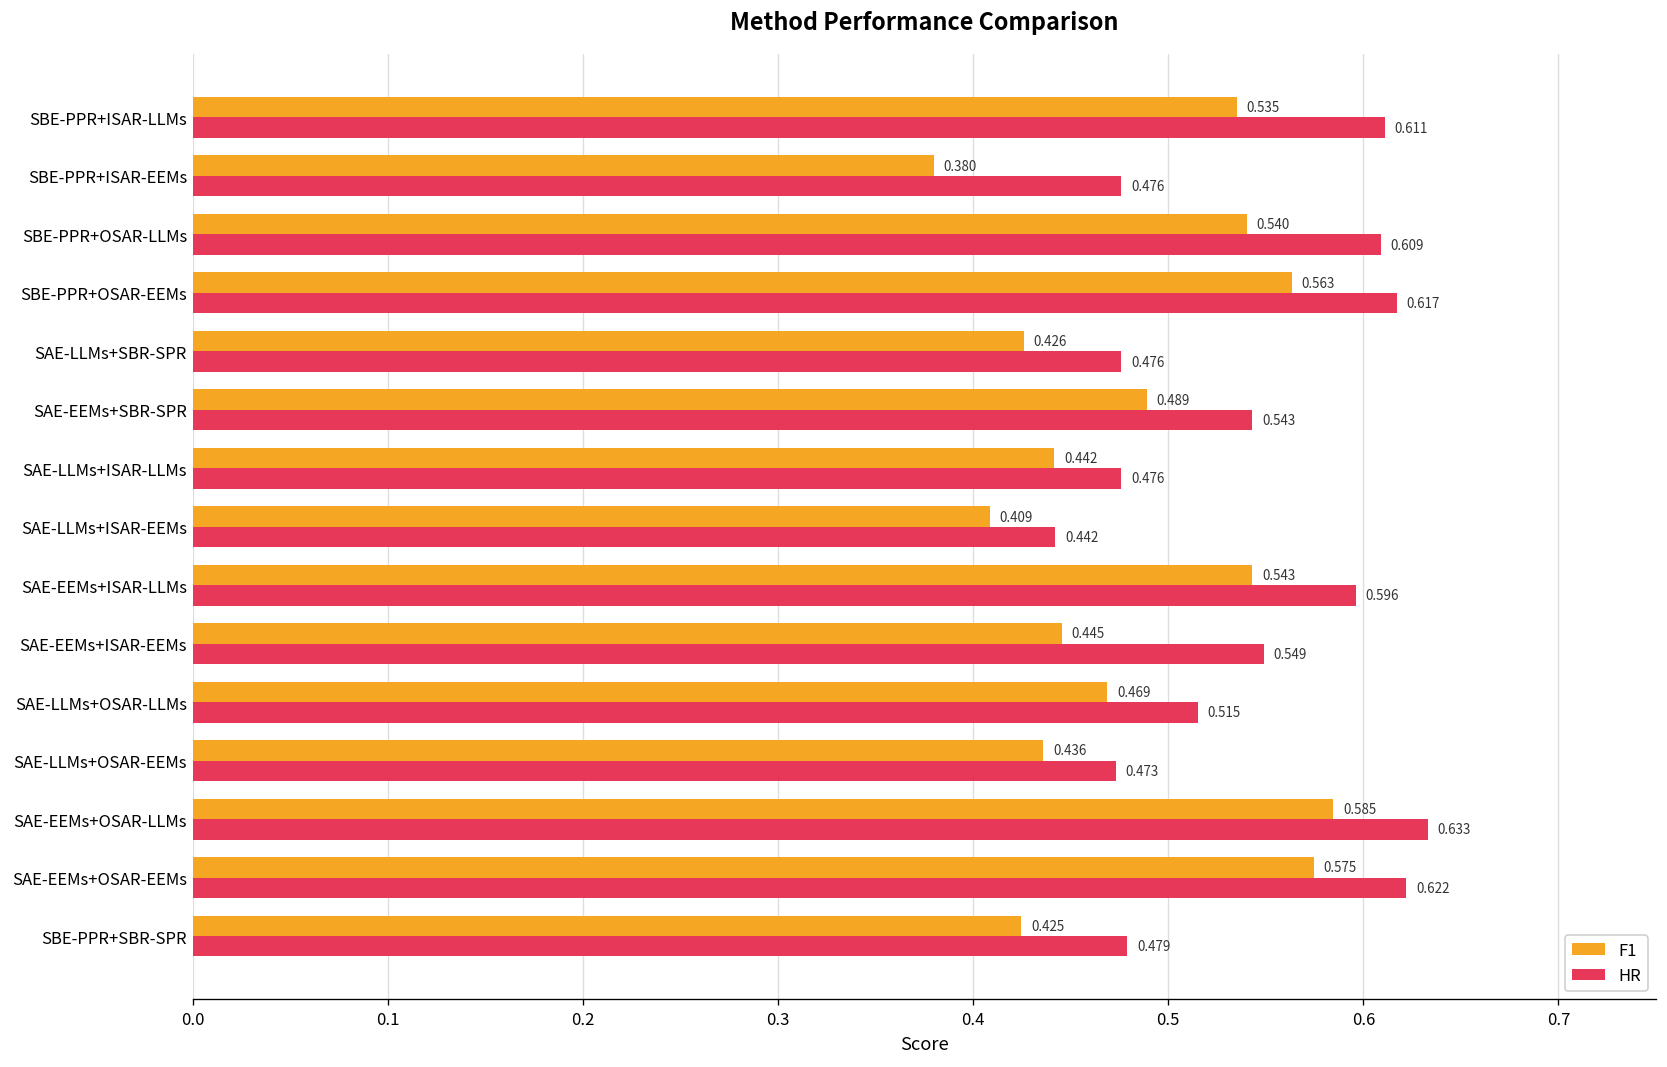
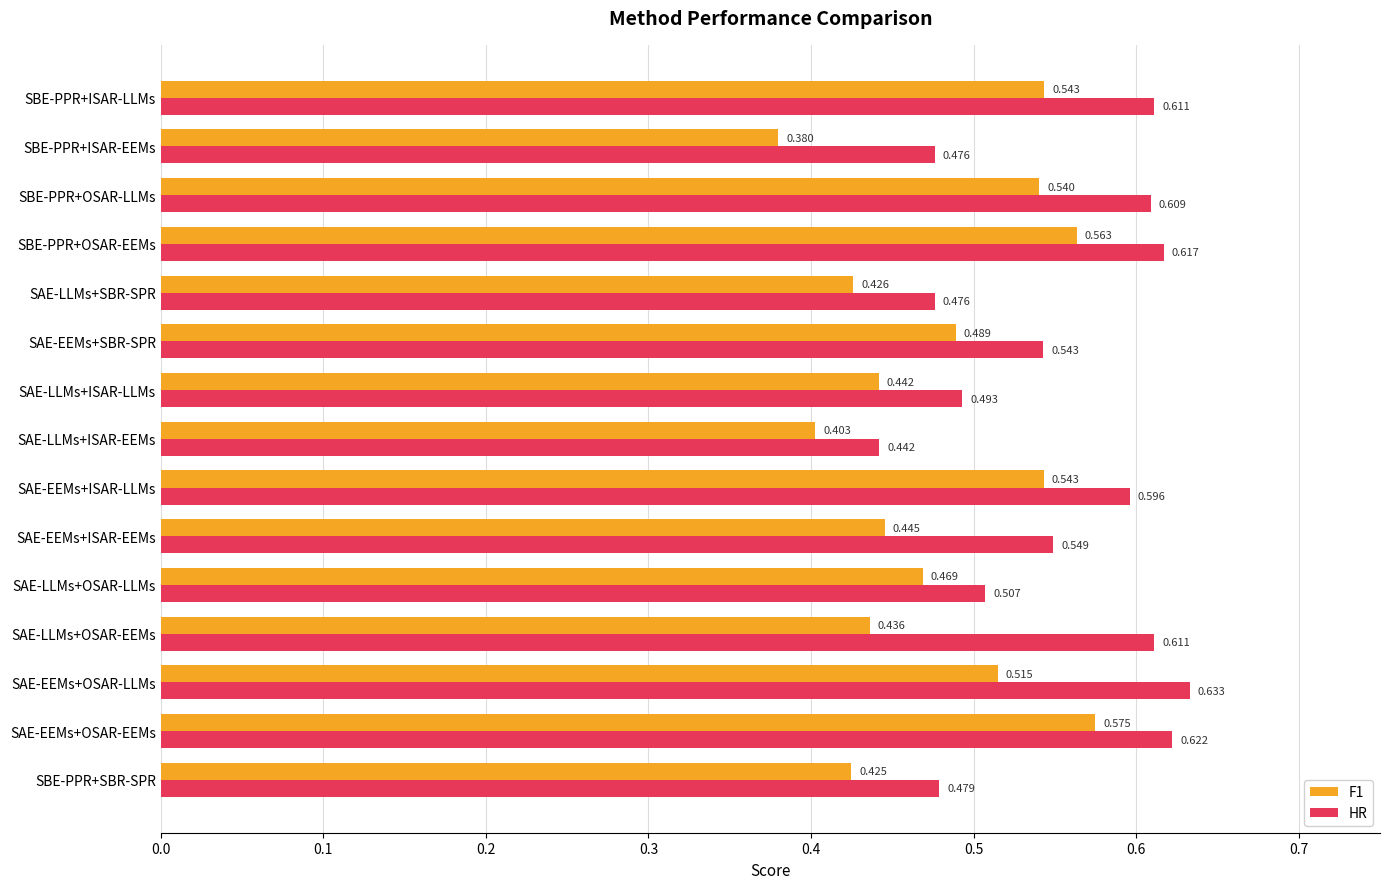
F1, SBE-PPR+ISAR-LLMs: 0.535 -> 0.543
HR, SAE-LLMs+ISAR-LLMs: 0.476 -> 0.493
F1, SAE-LLMs+ISAR-EEMs: 0.409 -> 0.403
HR, SAE-LLMs+OSAR-LLMs: 0.515 -> 0.507
HR, SAE-LLMs+OSAR-EEMs: 0.473 -> 0.611
F1, SAE-EEMs+OSAR-LLMs: 0.585 -> 0.515
